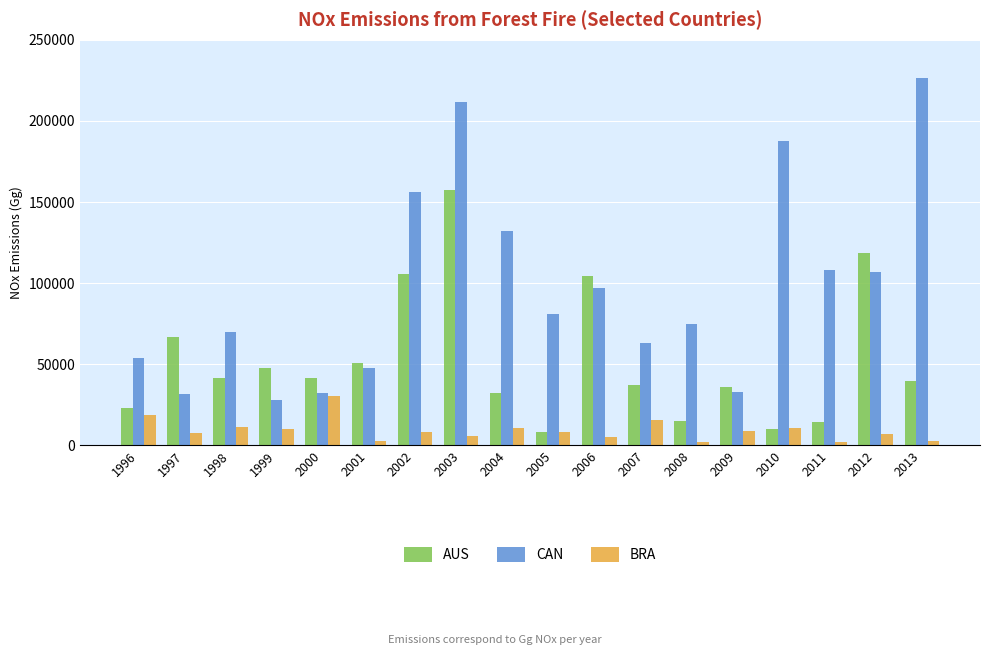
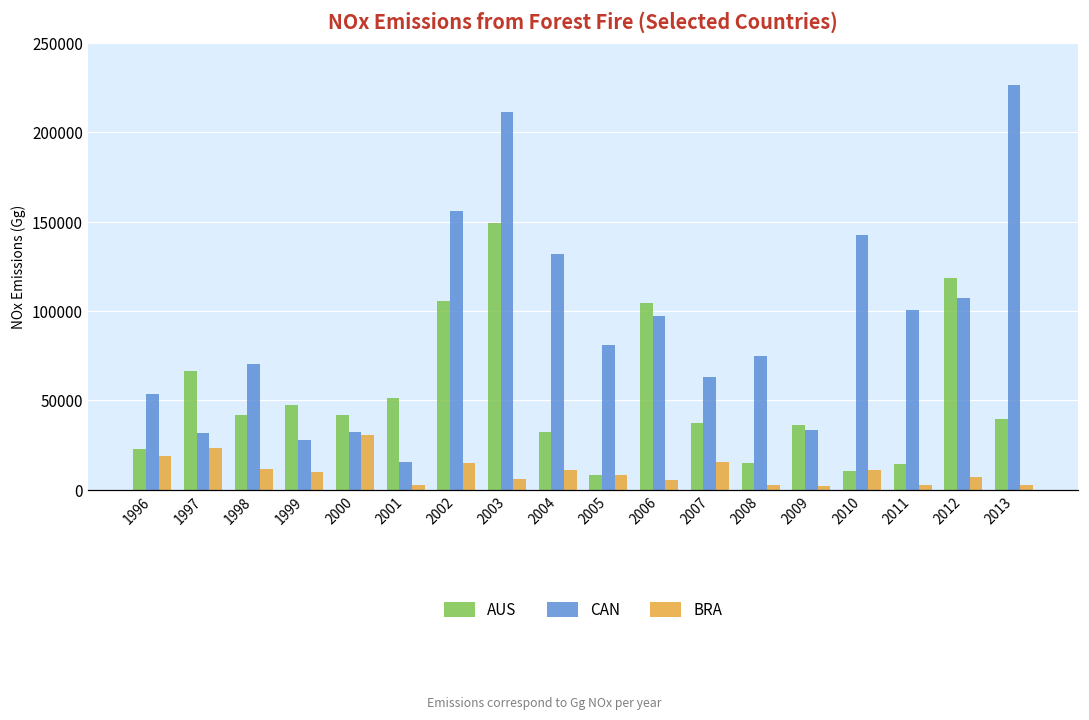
BRA, 1997: 8000 -> 23000
CAN, 2001: 48000 -> 15000
BRA, 2002: 8000 -> 15000
AUS, 2003: 158000 -> 149000
BRA, 2009: 9000 -> 2000
CAN, 2010: 188000 -> 142000
CAN, 2011: 108000 -> 100000
